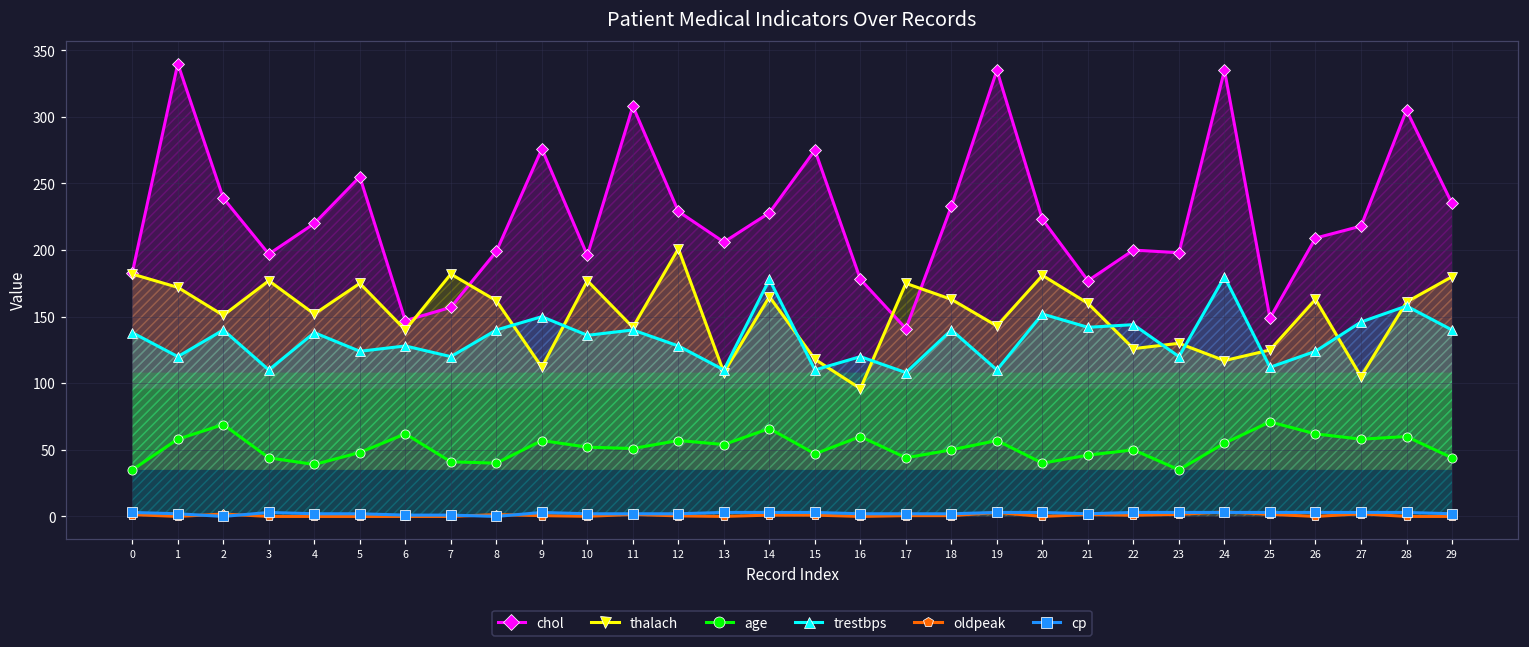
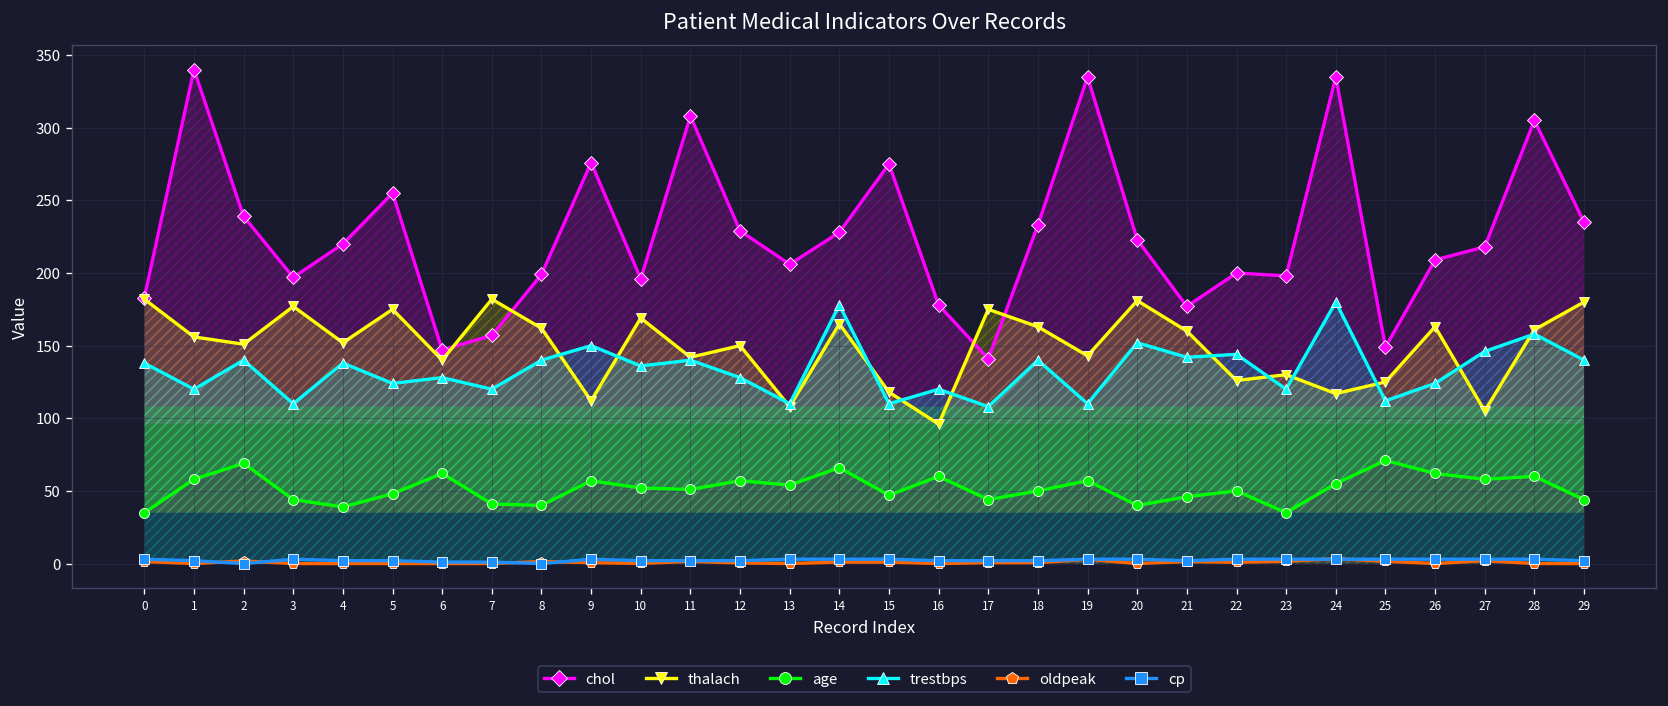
thalach, 1: 172 -> 156
thalach, 10: 177 -> 169
thalach, 12: 201 -> 150
